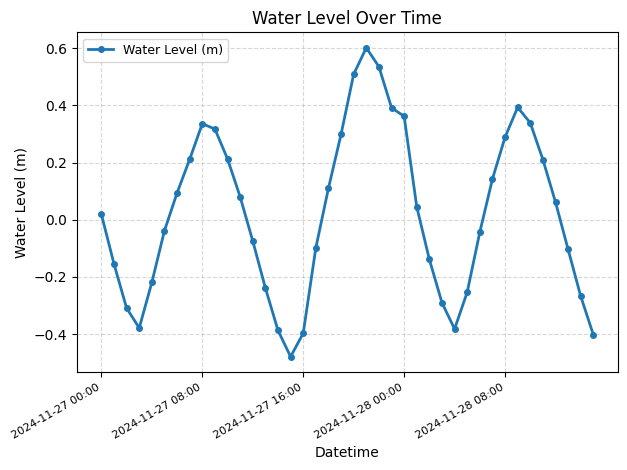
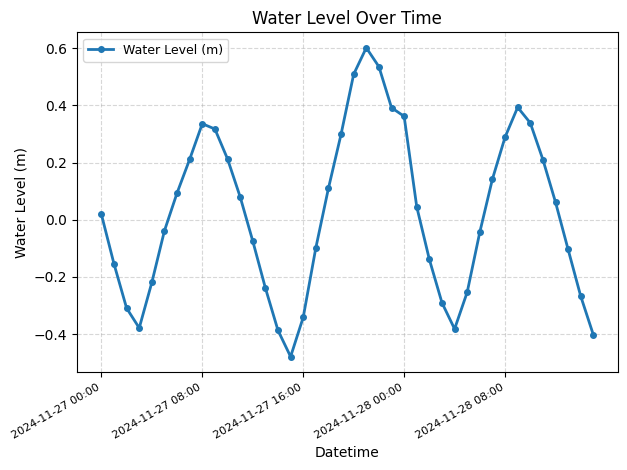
2024-11-27 16:00: -0.40 -> -0.34
